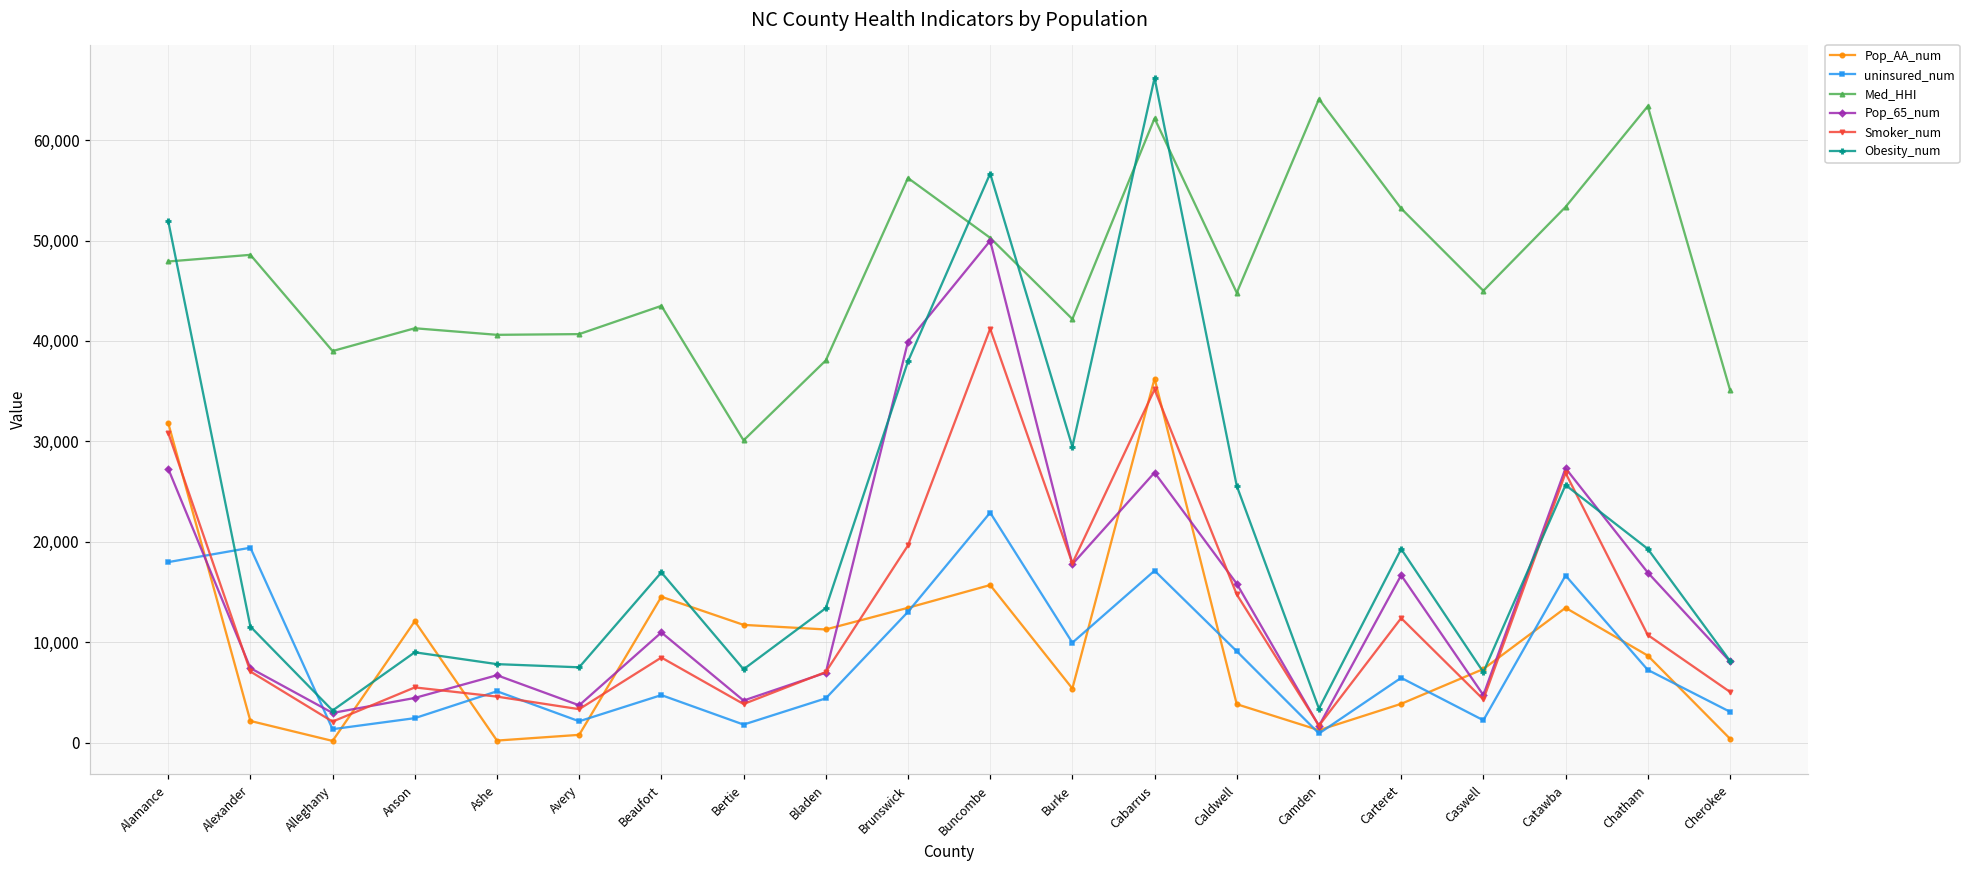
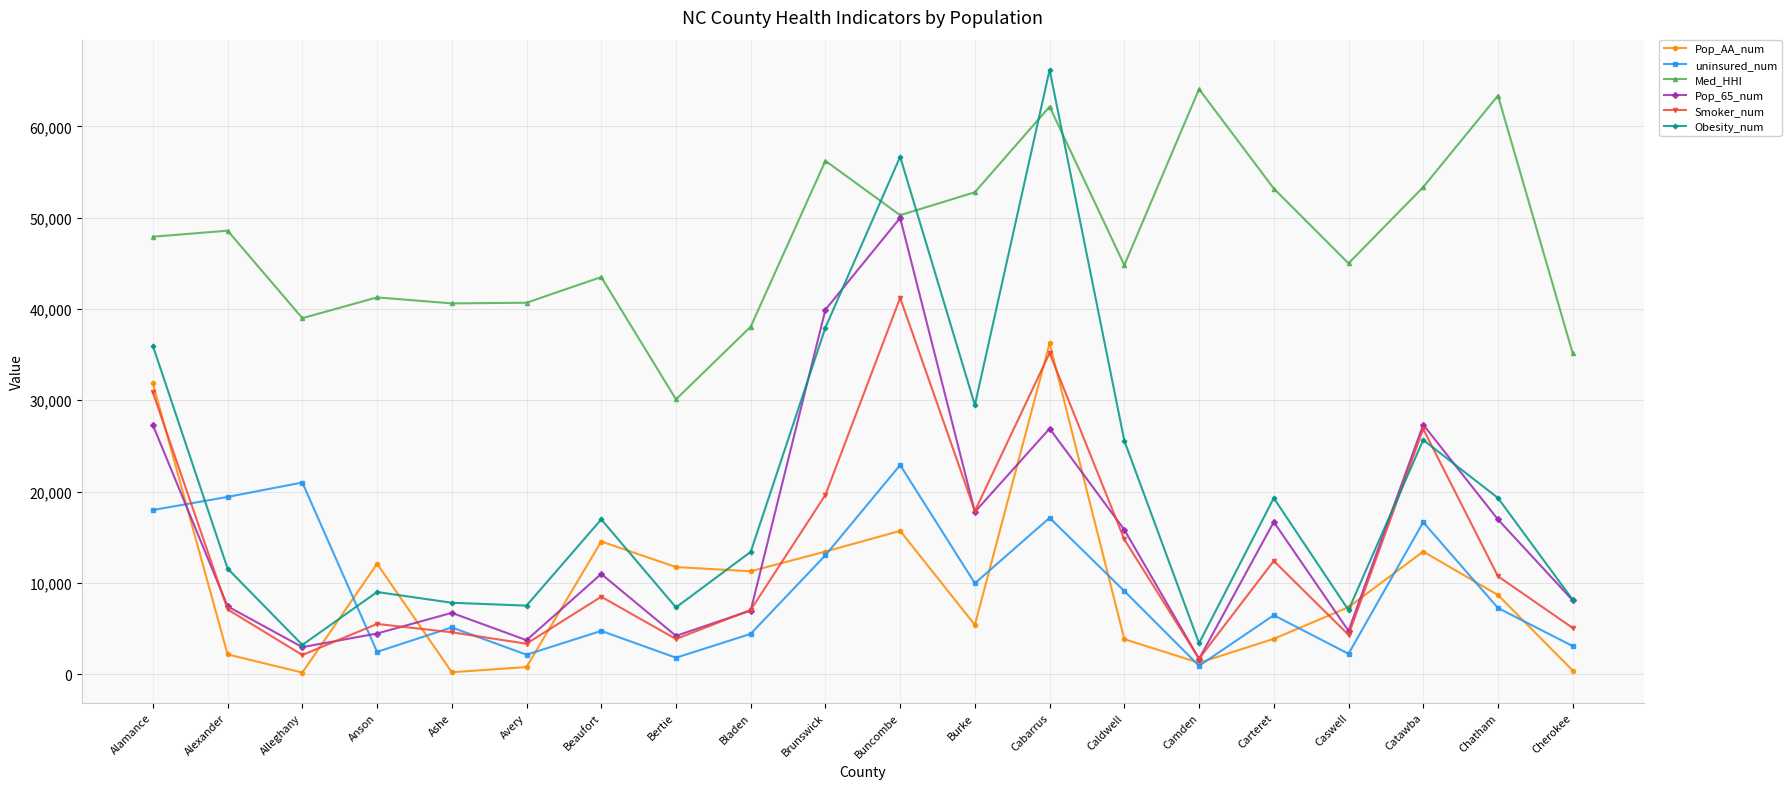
Obesity_num, Alamance: 52,000 -> 36,000
uninsured_num, Alleghany: 1,000 -> 21,000
Med_HHI, Burke: 42,000 -> 53,000
